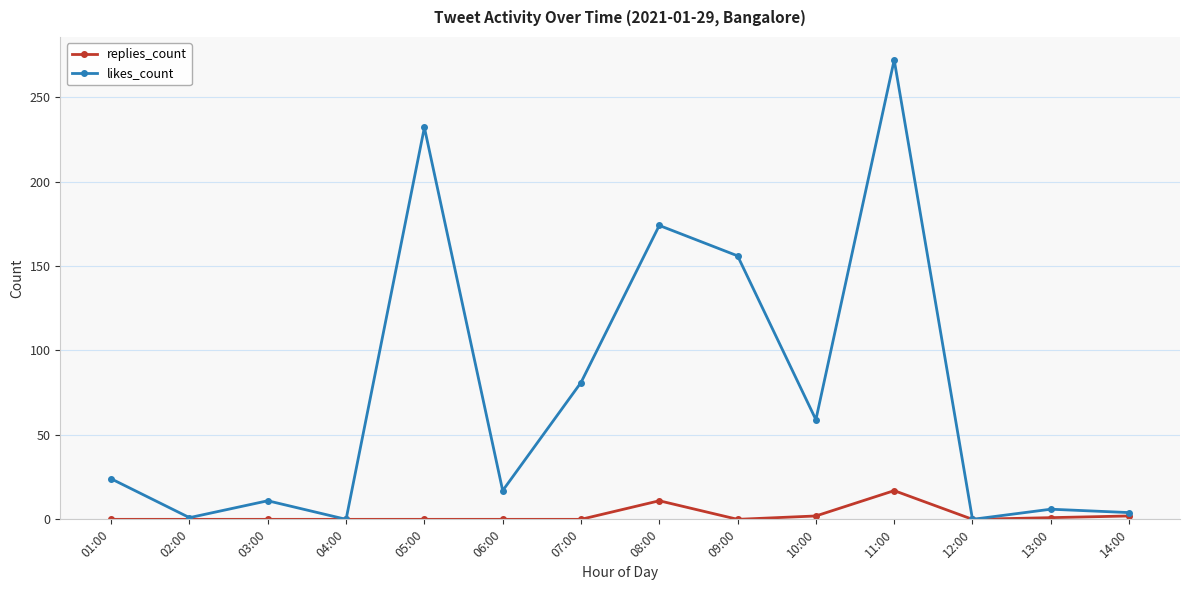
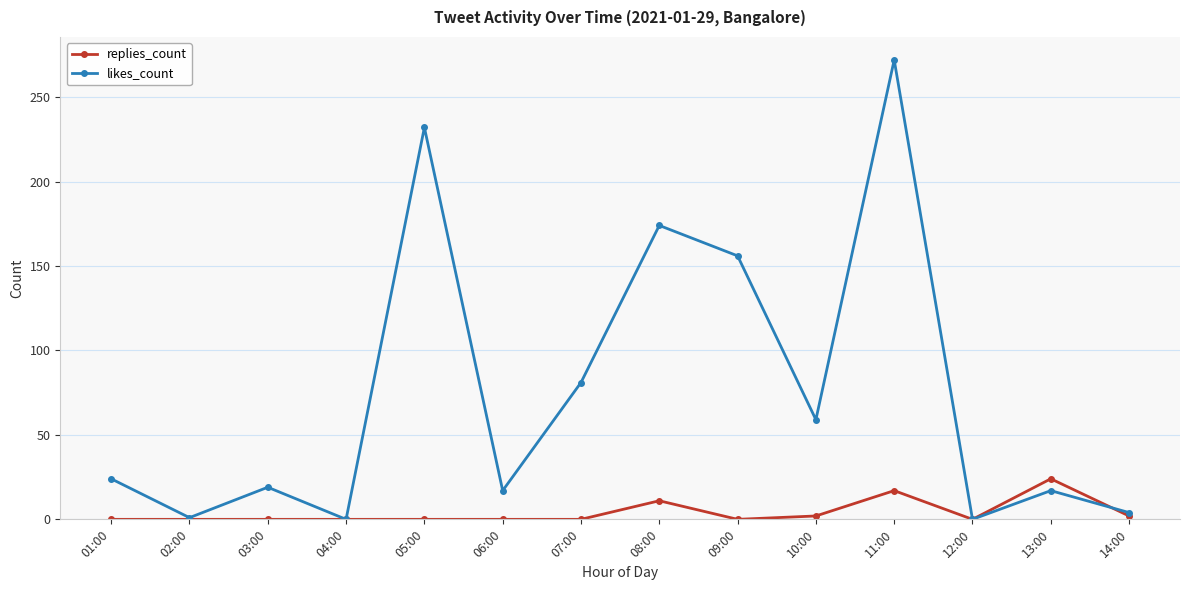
likes_count, 03:00: 11 -> 19
replies_count, 13:00: 1 -> 24
likes_count, 13:00: 6 -> 17
